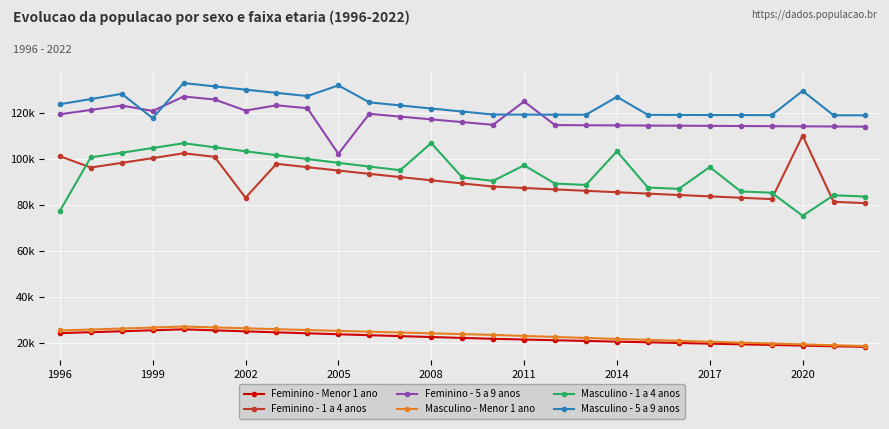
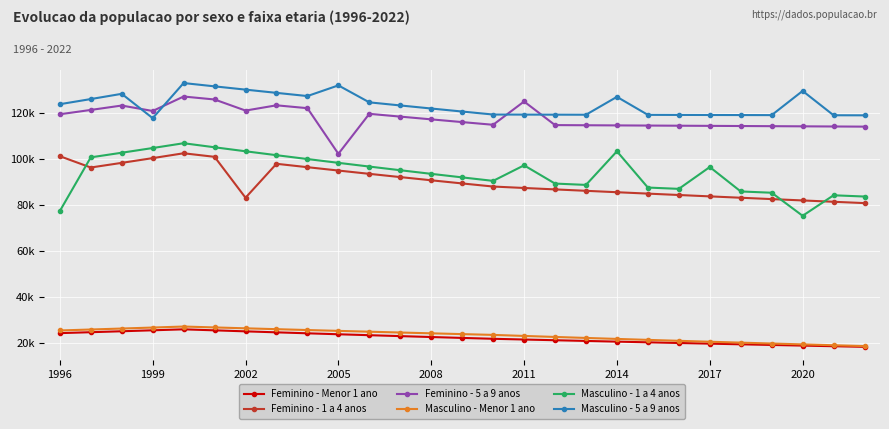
Masculino - 1 a 4 anos, 2008: 107000 -> 94000
Feminino - 1 a 4 anos, 2020: 110000 -> 82000
